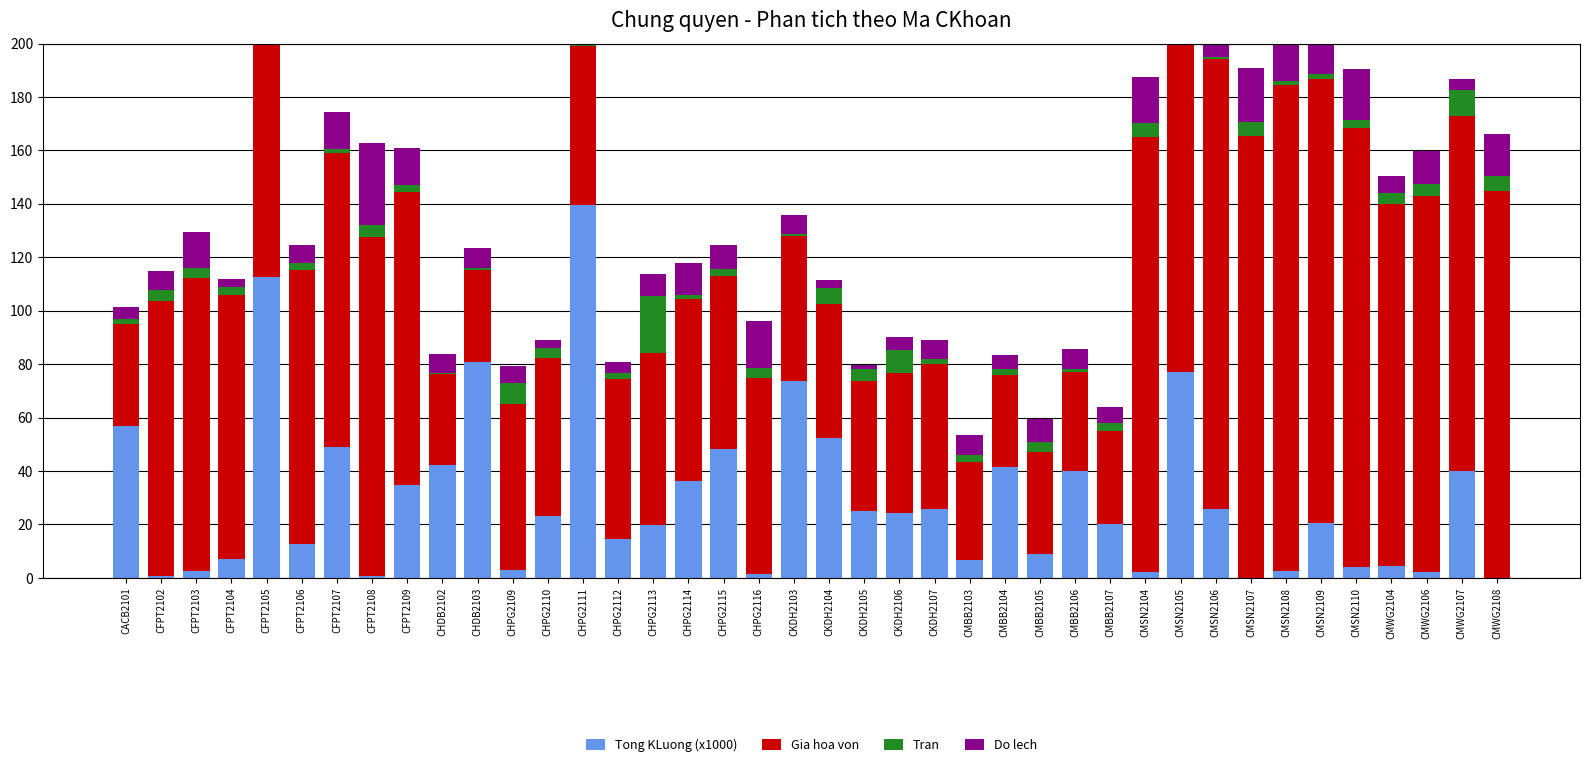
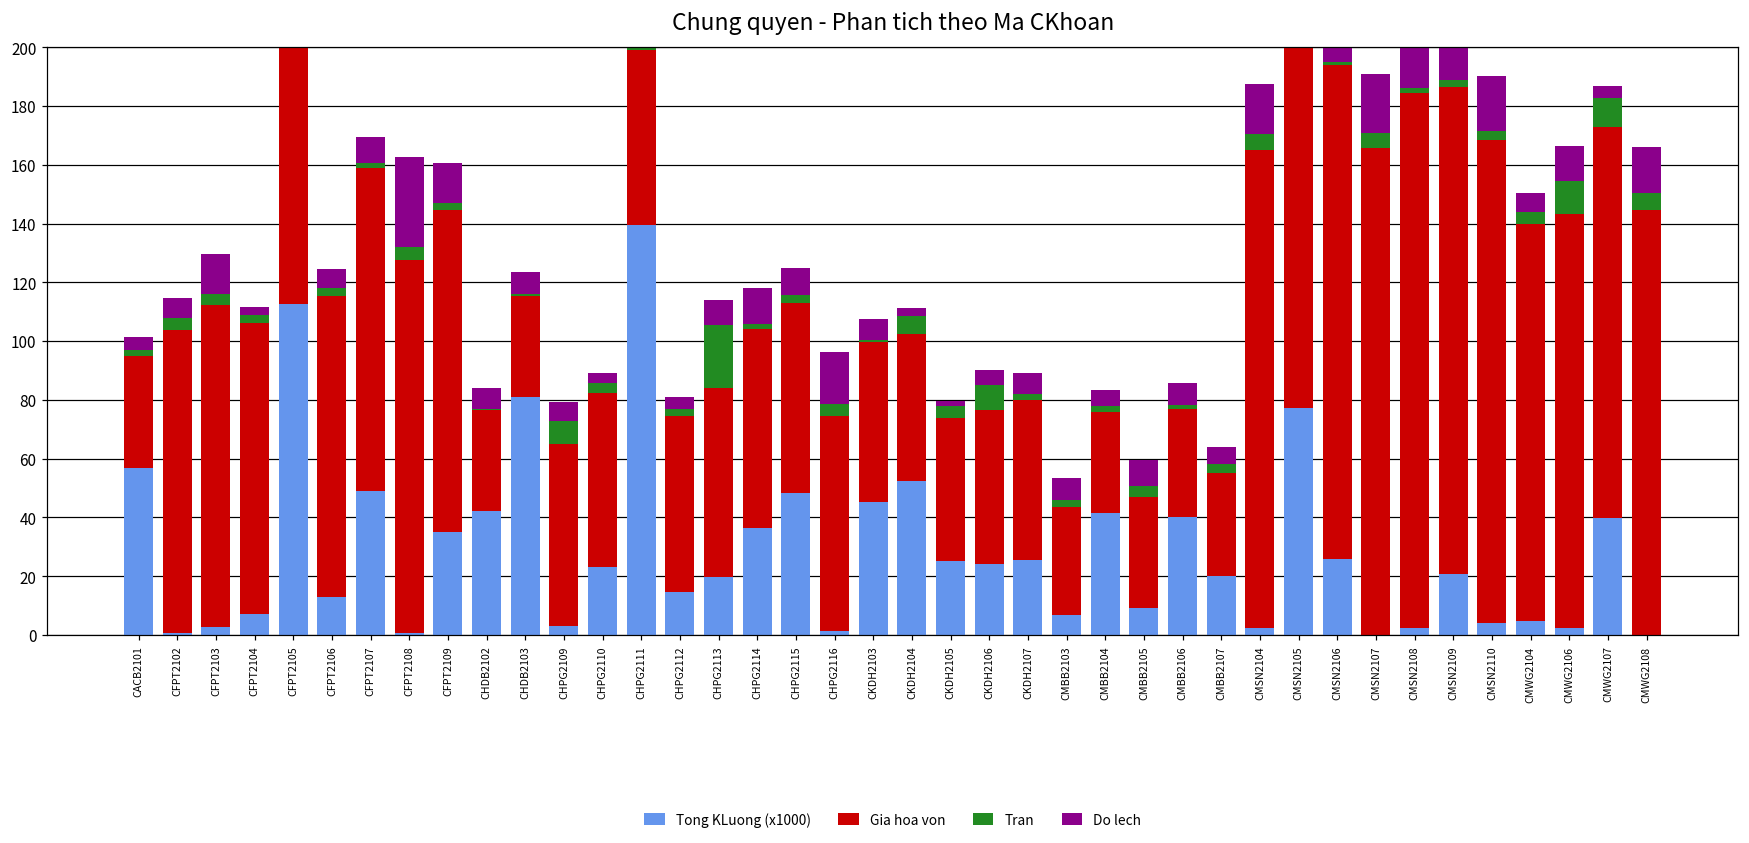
Do lech, CFPT2107: 14 -> 9
Tong KLuong (x1000), CKDH2103: 74 -> 45
Tran, CMWG2106: 4 -> 11
